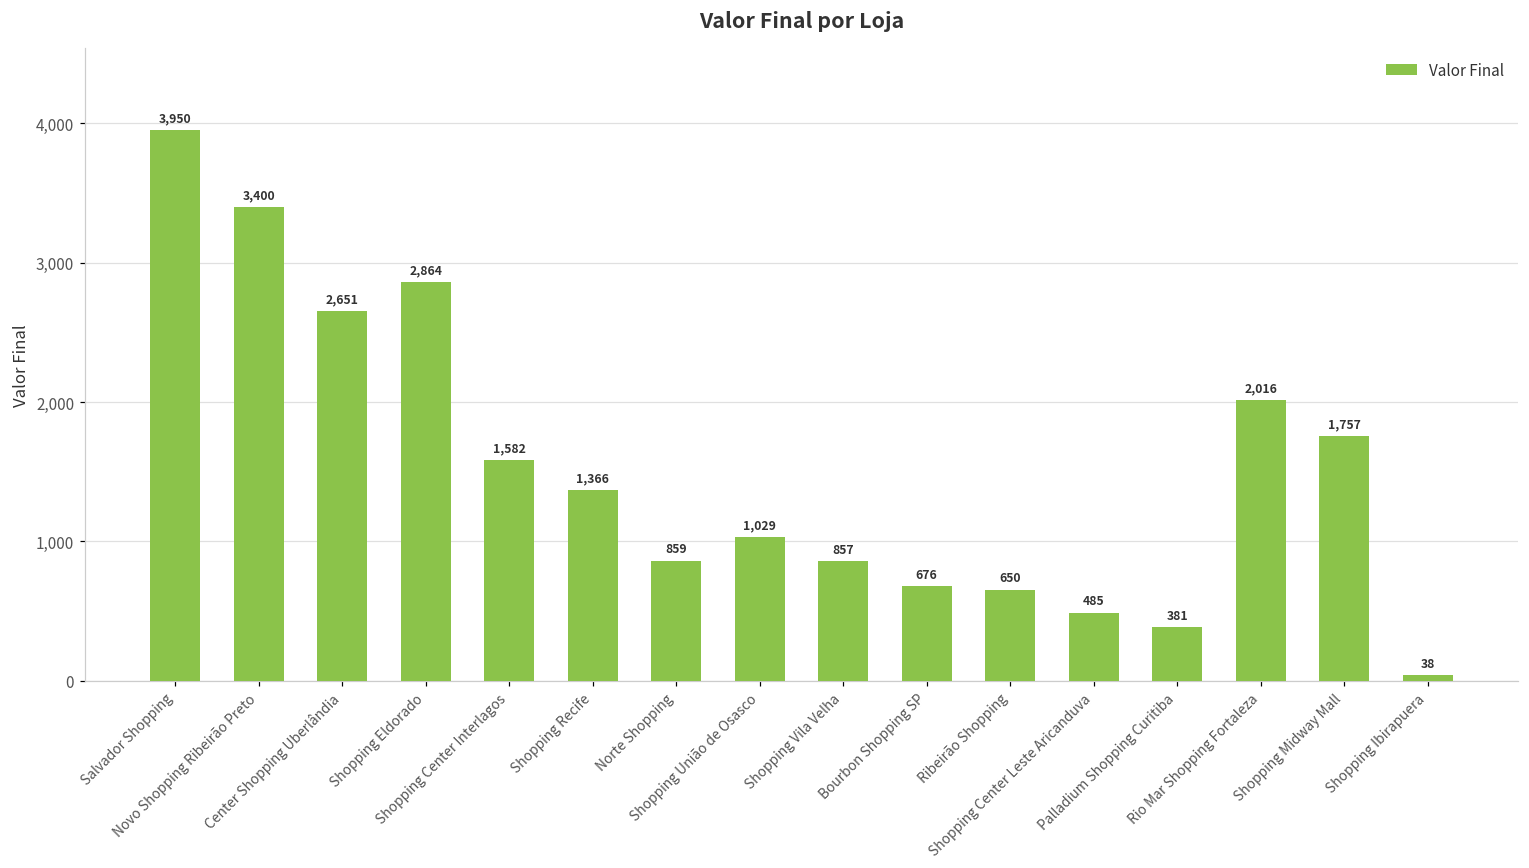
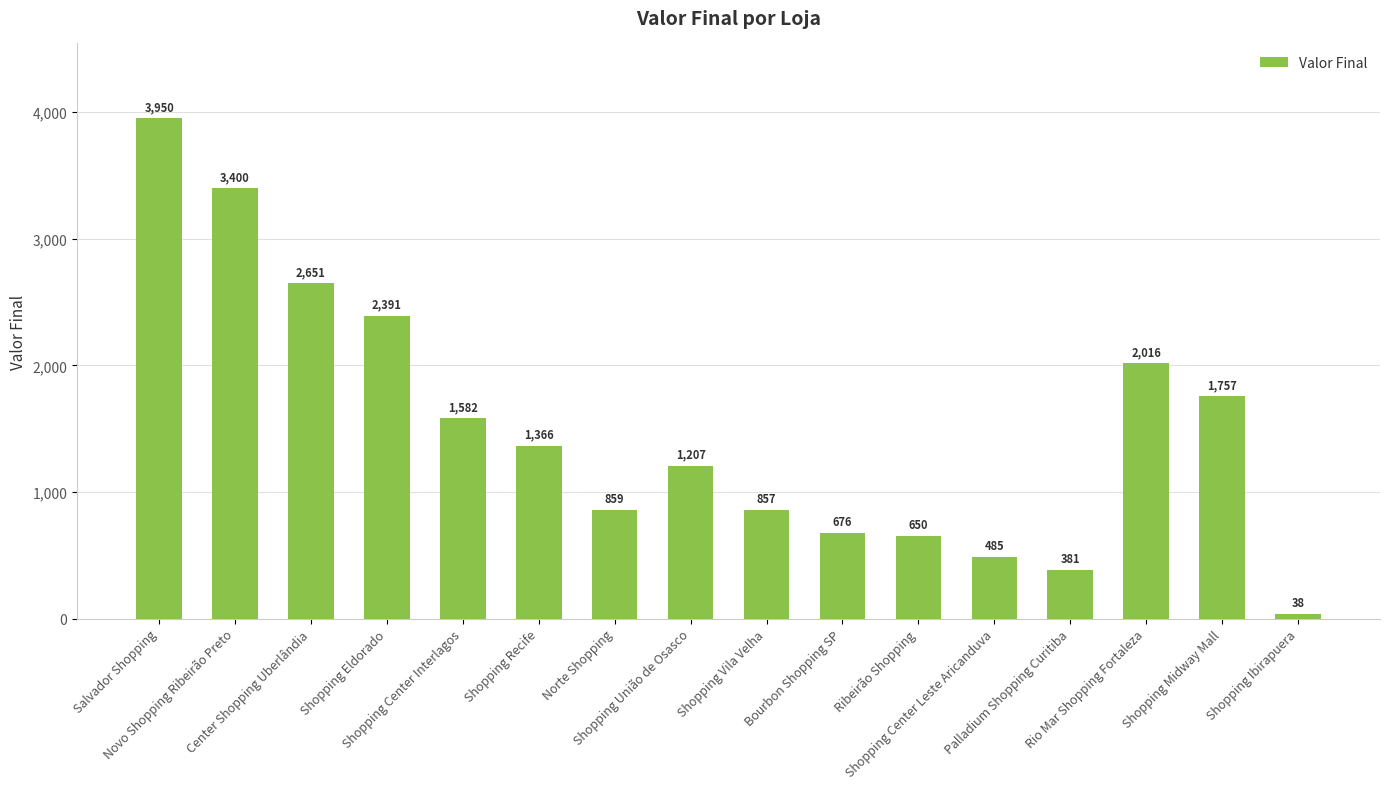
Shopping Eldorado: 2,864 -> 2,391
Shopping União de Osasco: 1,029 -> 1,207
